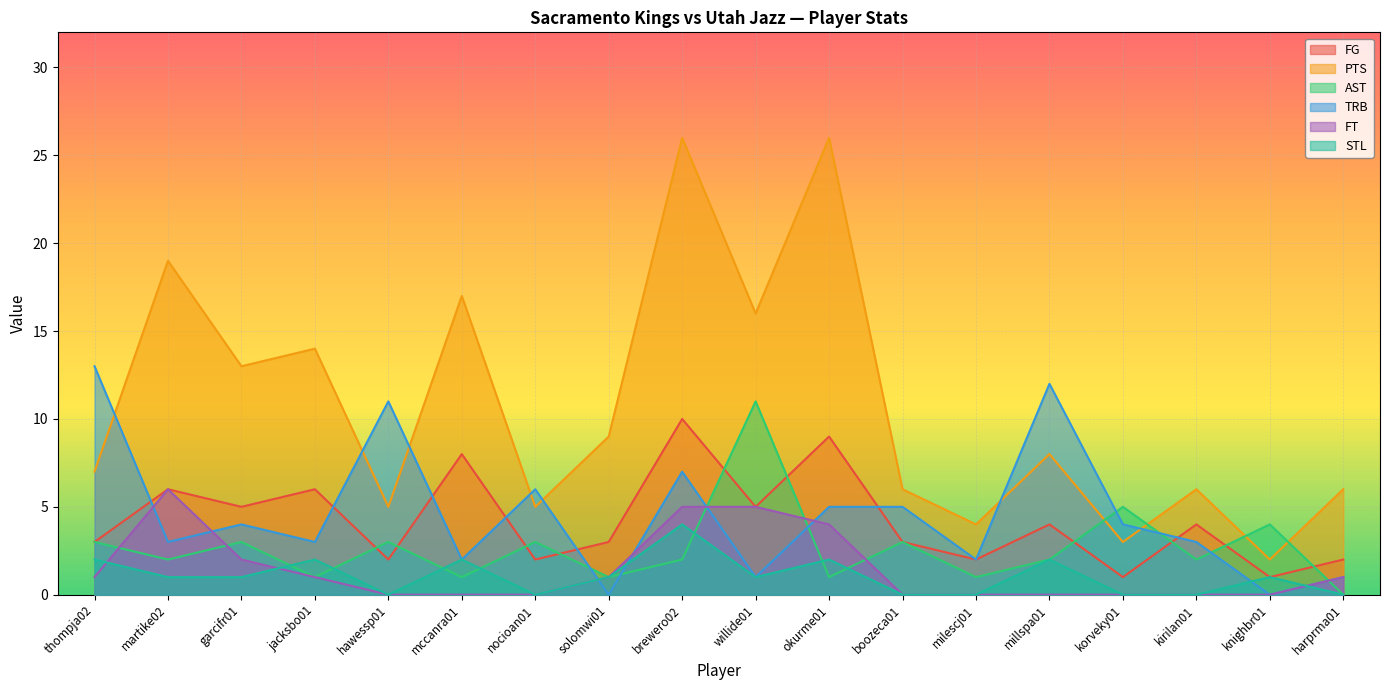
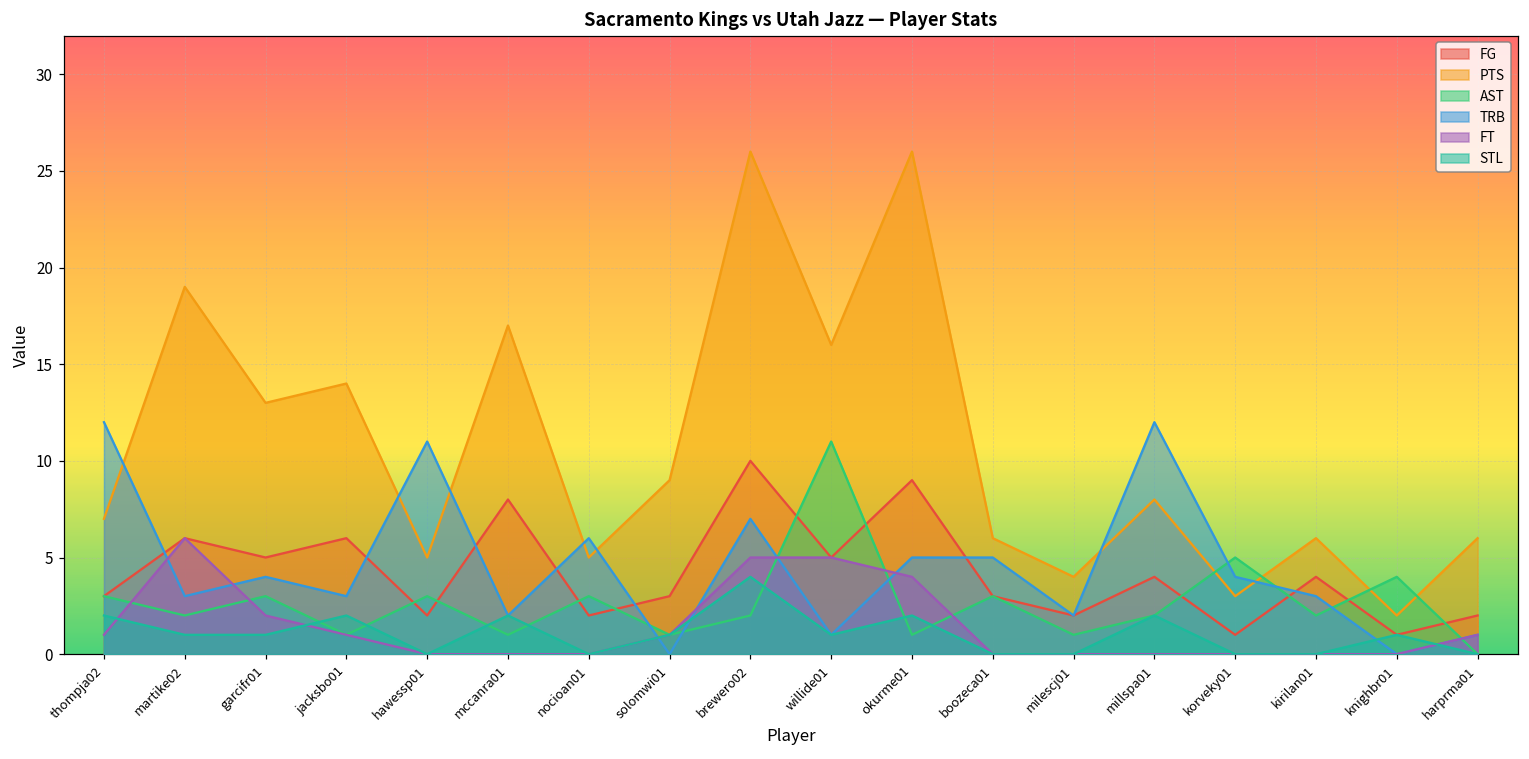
TRB, thompja02: 13 -> 12
